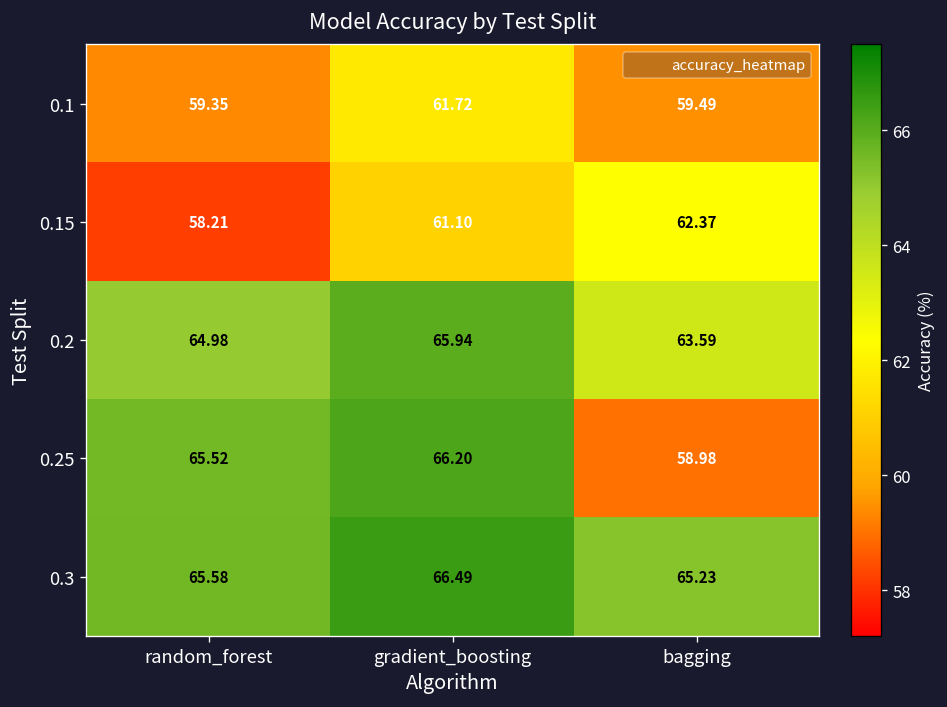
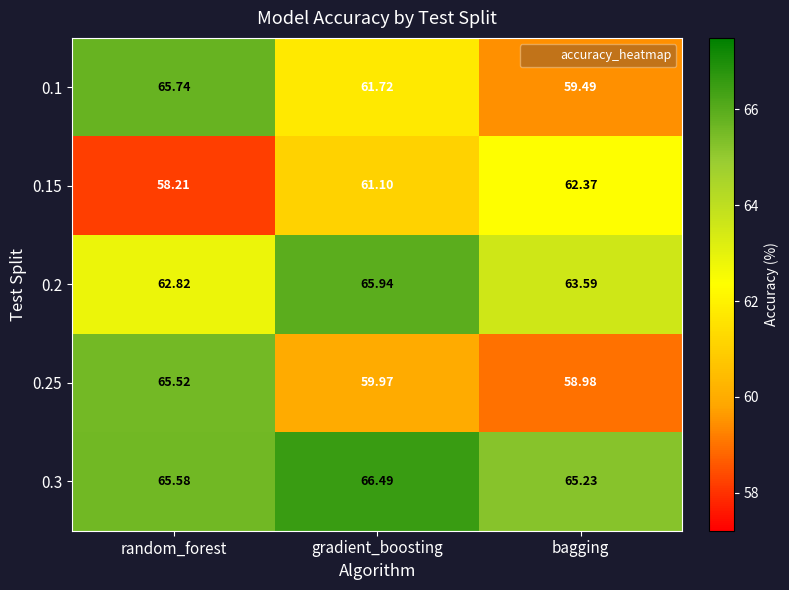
0.1, random_forest: 59.35 -> 65.74
0.2, random_forest: 64.98 -> 62.82
0.25, gradient_boosting: 66.20 -> 59.97
